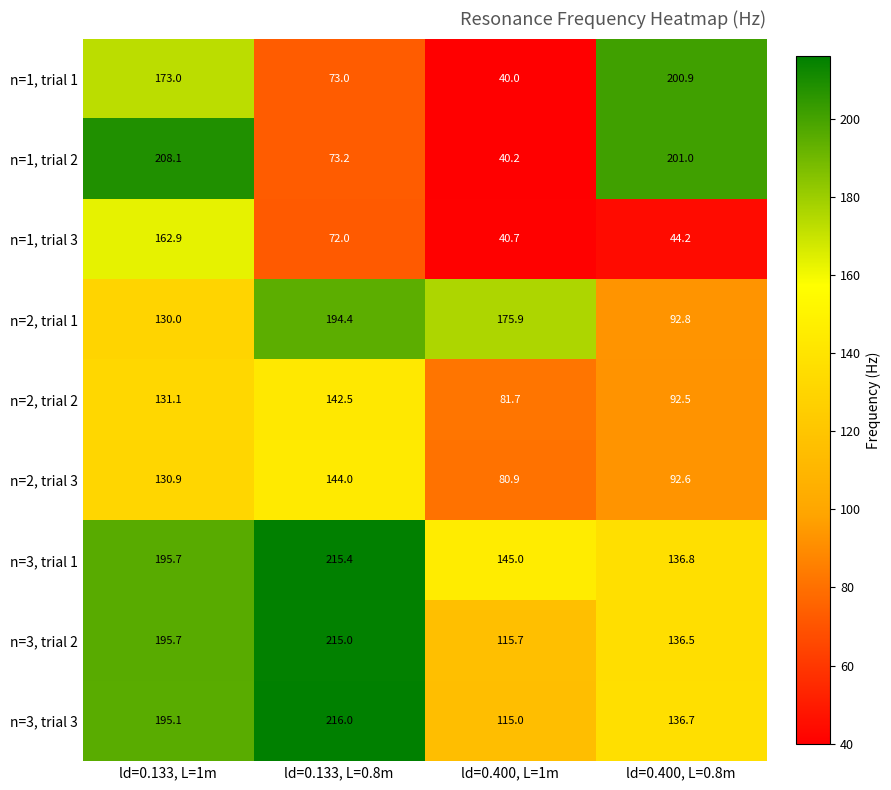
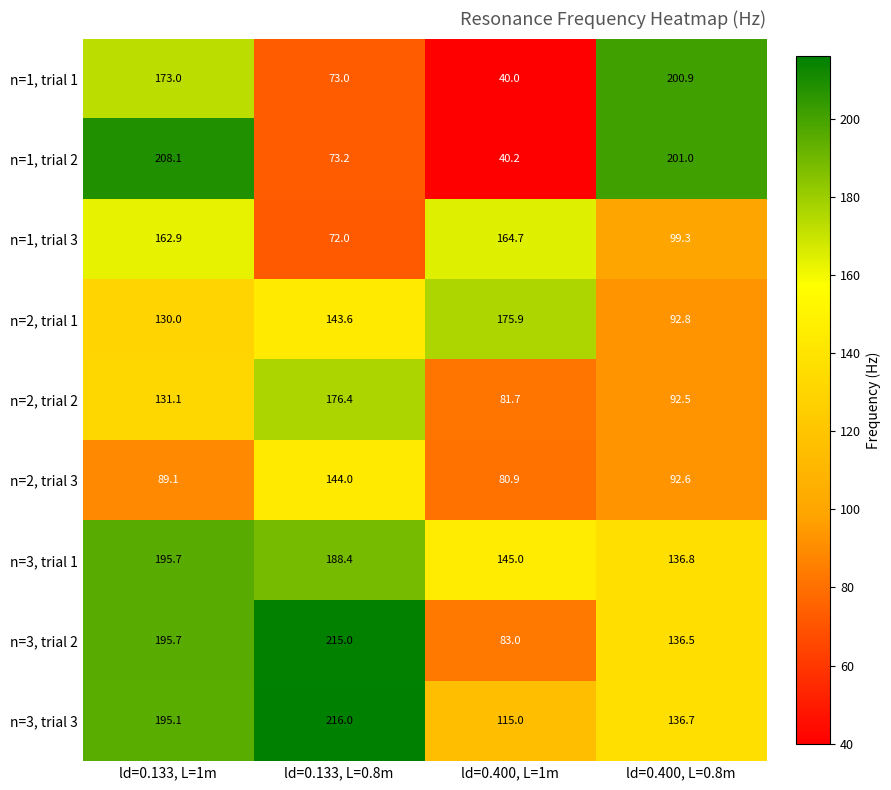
n=1, trial 3, ld=0.400, L=1m: 40.7 -> 164.7
n=1, trial 3, ld=0.400, L=0.8m: 44.2 -> 99.3
n=2, trial 1, ld=0.133, L=0.8m: 194.4 -> 143.6
n=2, trial 2, ld=0.133, L=0.8m: 142.5 -> 176.4
n=2, trial 3, ld=0.133, L=1m: 130.9 -> 89.1
n=3, trial 1, ld=0.133, L=0.8m: 215.4 -> 188.4
n=3, trial 2, ld=0.400, L=1m: 115.7 -> 83.0
